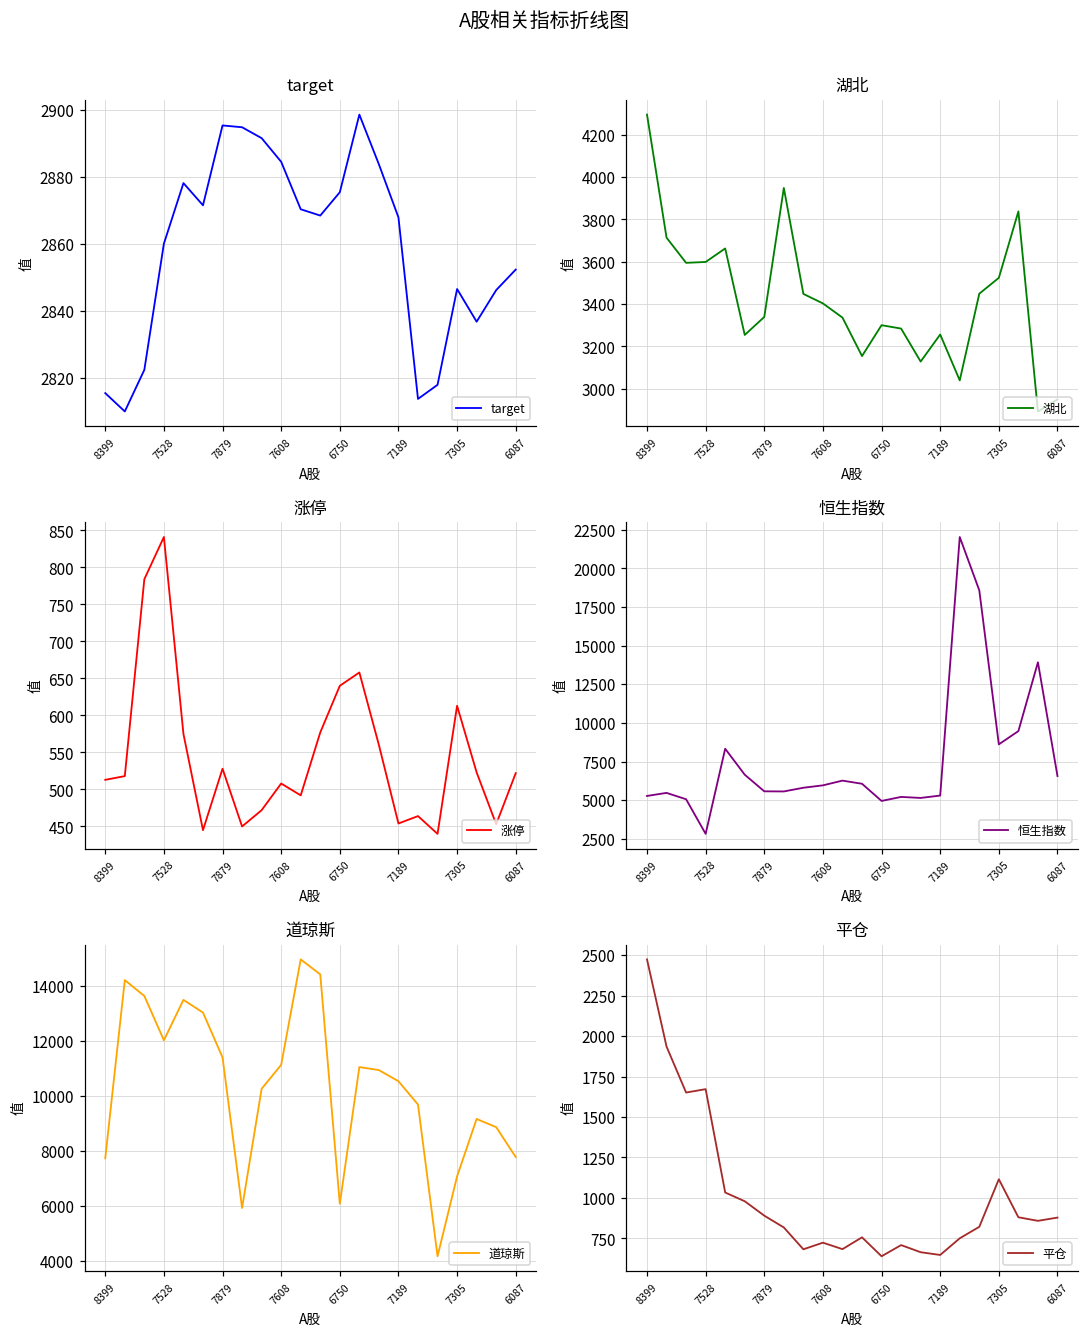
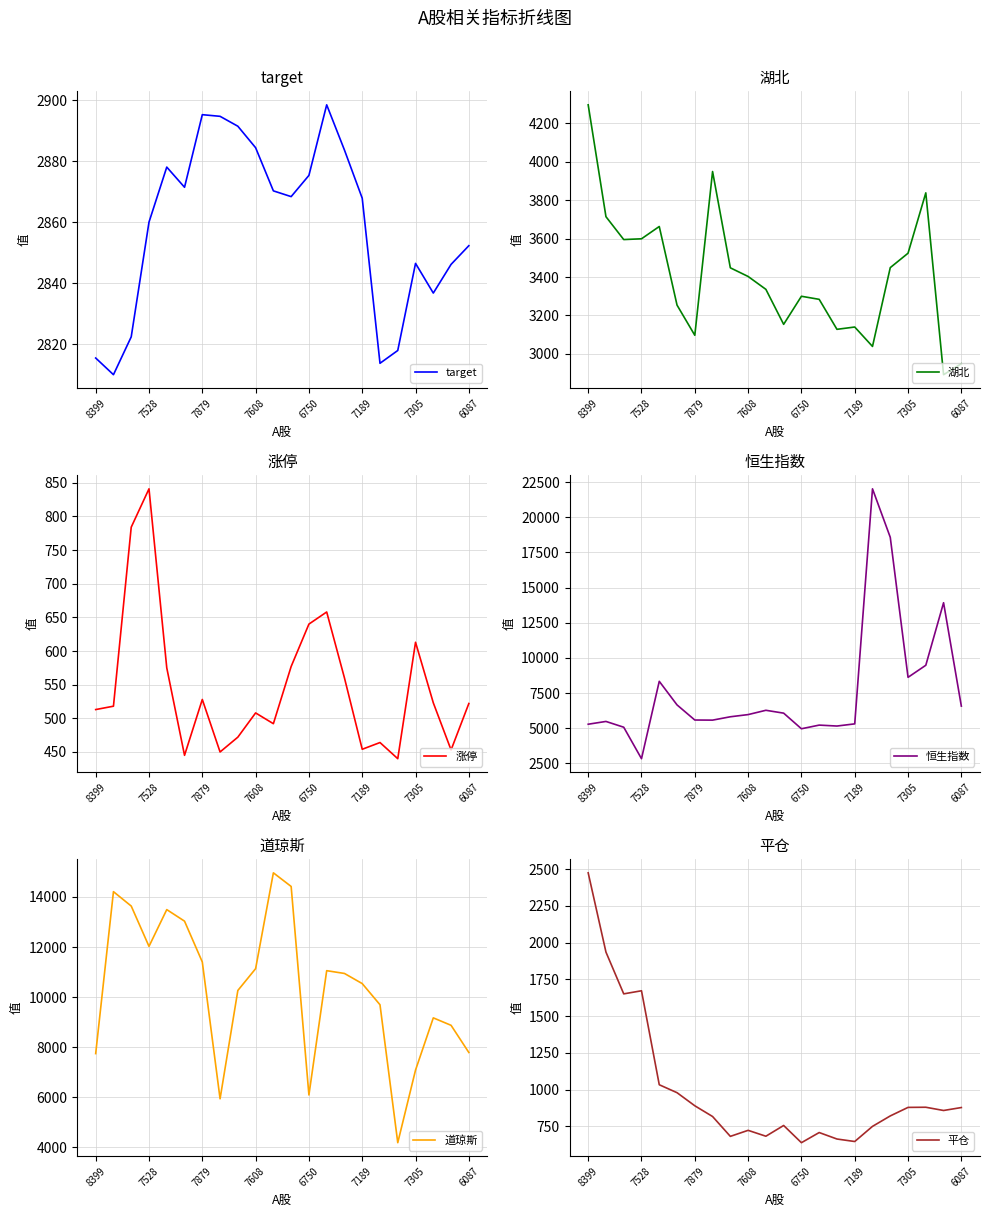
湖北, 7879: 3340 -> 3100
湖北, 7189: 3260 -> 3140
平仓, 7305: 1120 -> 880
